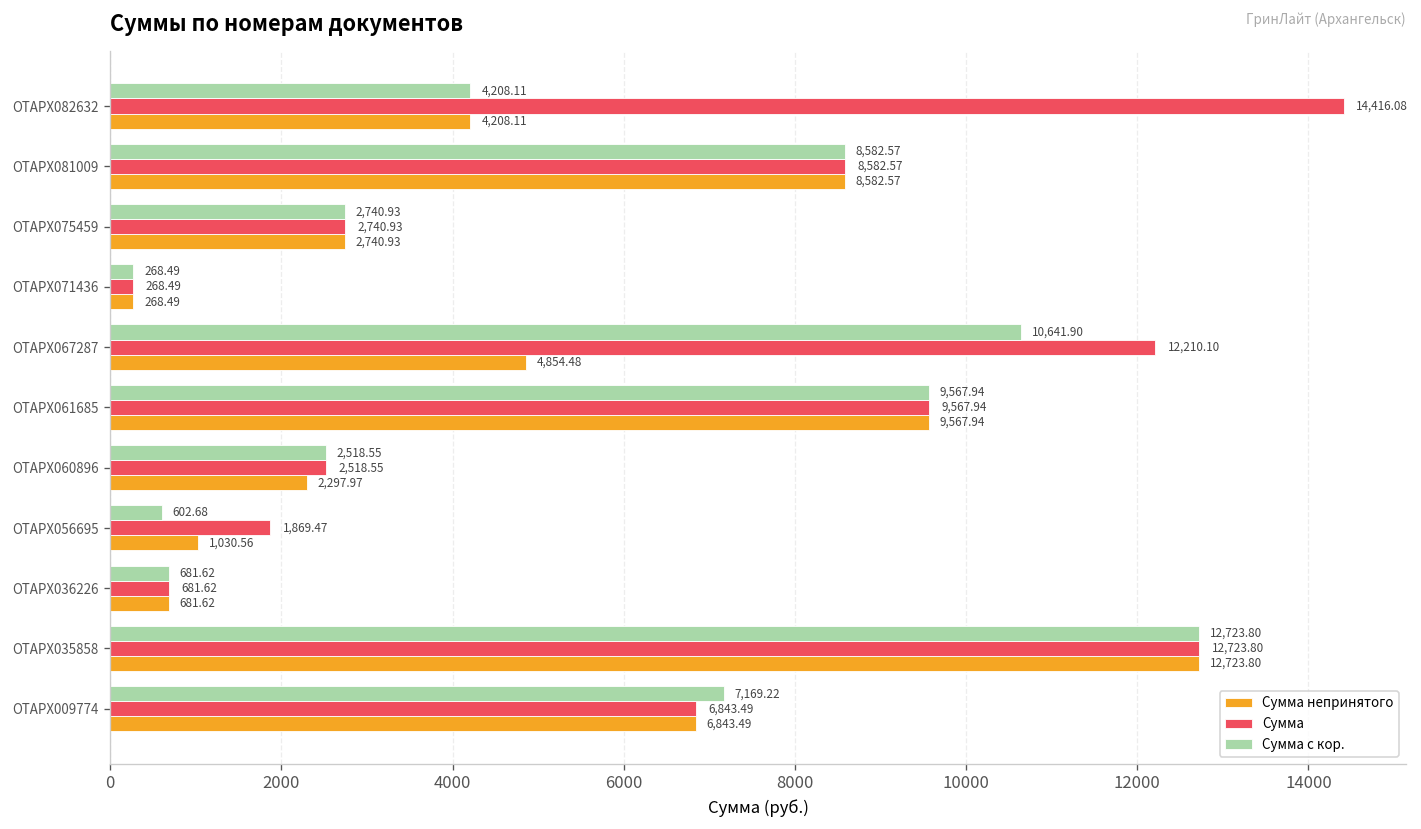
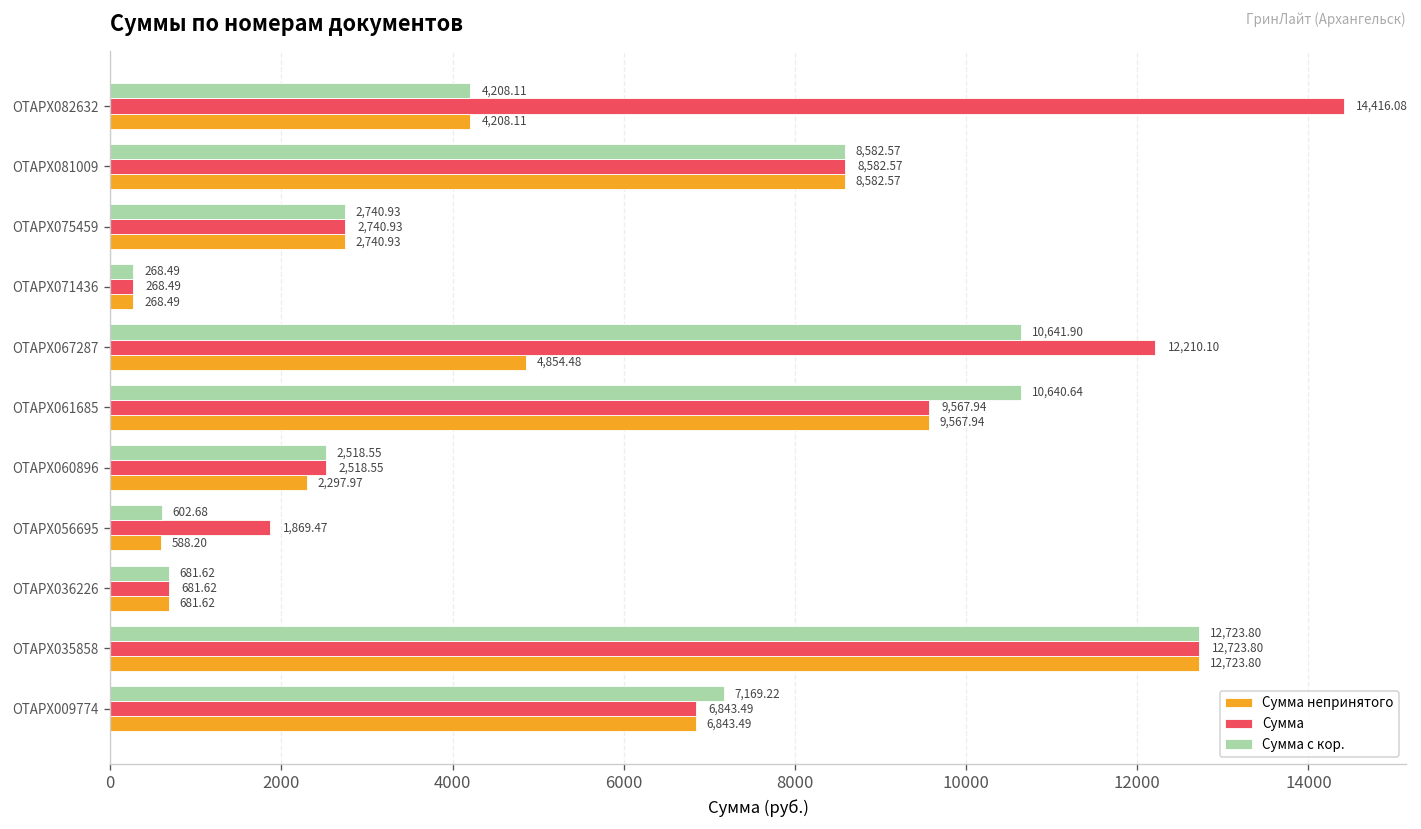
Сумма с кор., ОТАРХ061685: 9,567.94 -> 10,640.64
Сумма непринятого, ОТАРХ056695: 1,030.56 -> 588.20
